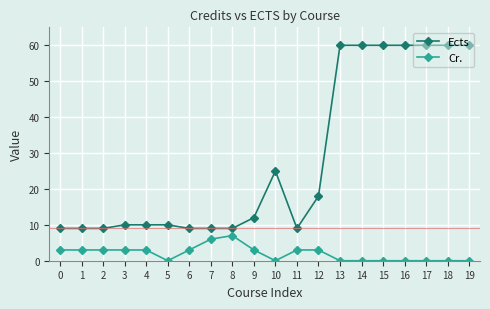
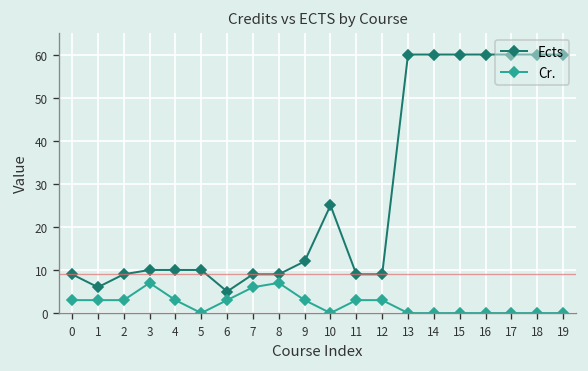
Ects, 1: 9 -> 6
Cr., 3: 3 -> 7
Ects, 6: 9 -> 5
Ects, 12: 18 -> 9
